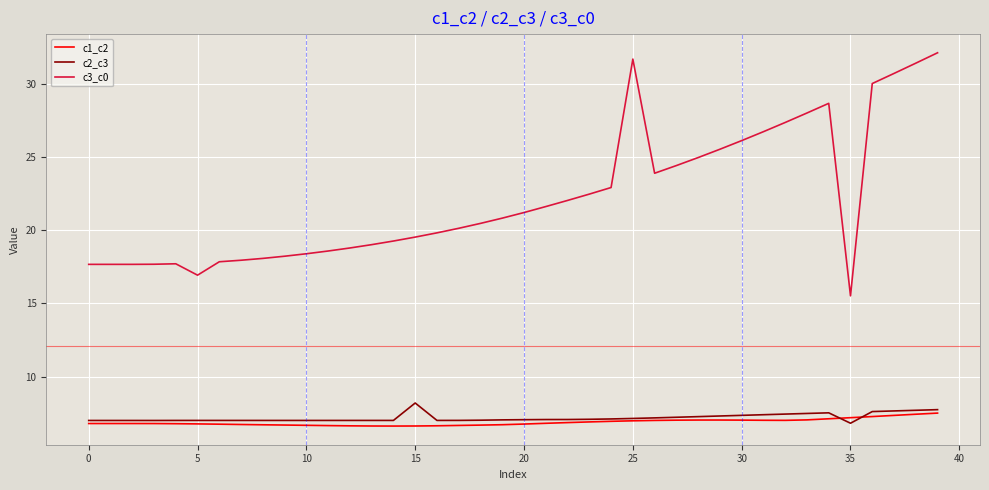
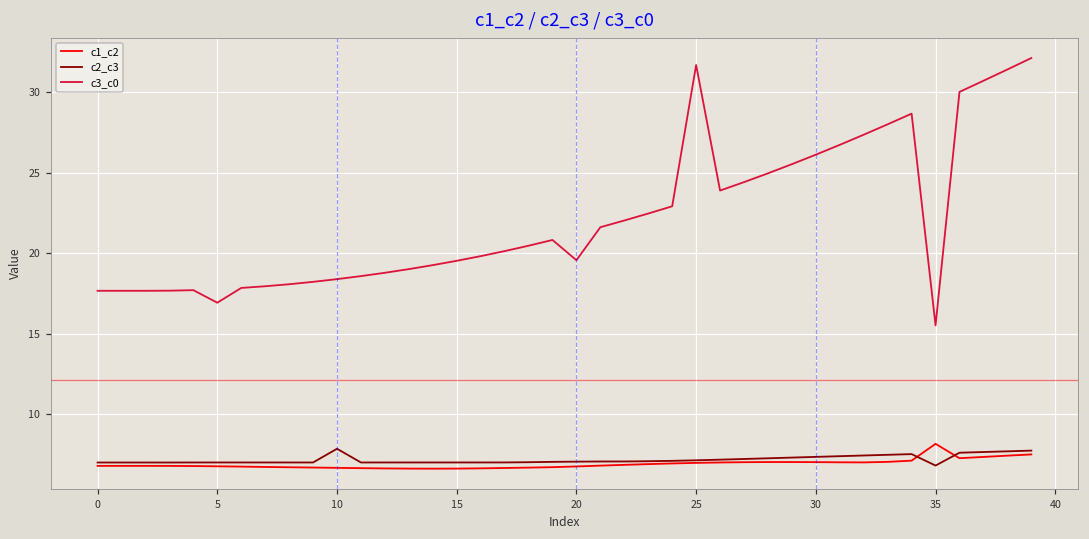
c2_c3, 10: 7.0 -> 7.9
c2_c3, 15: 8.2 -> 7.0
c3_c0, 20: 21.2 -> 19.6
c1_c2, 35: 7.2 -> 8.2
